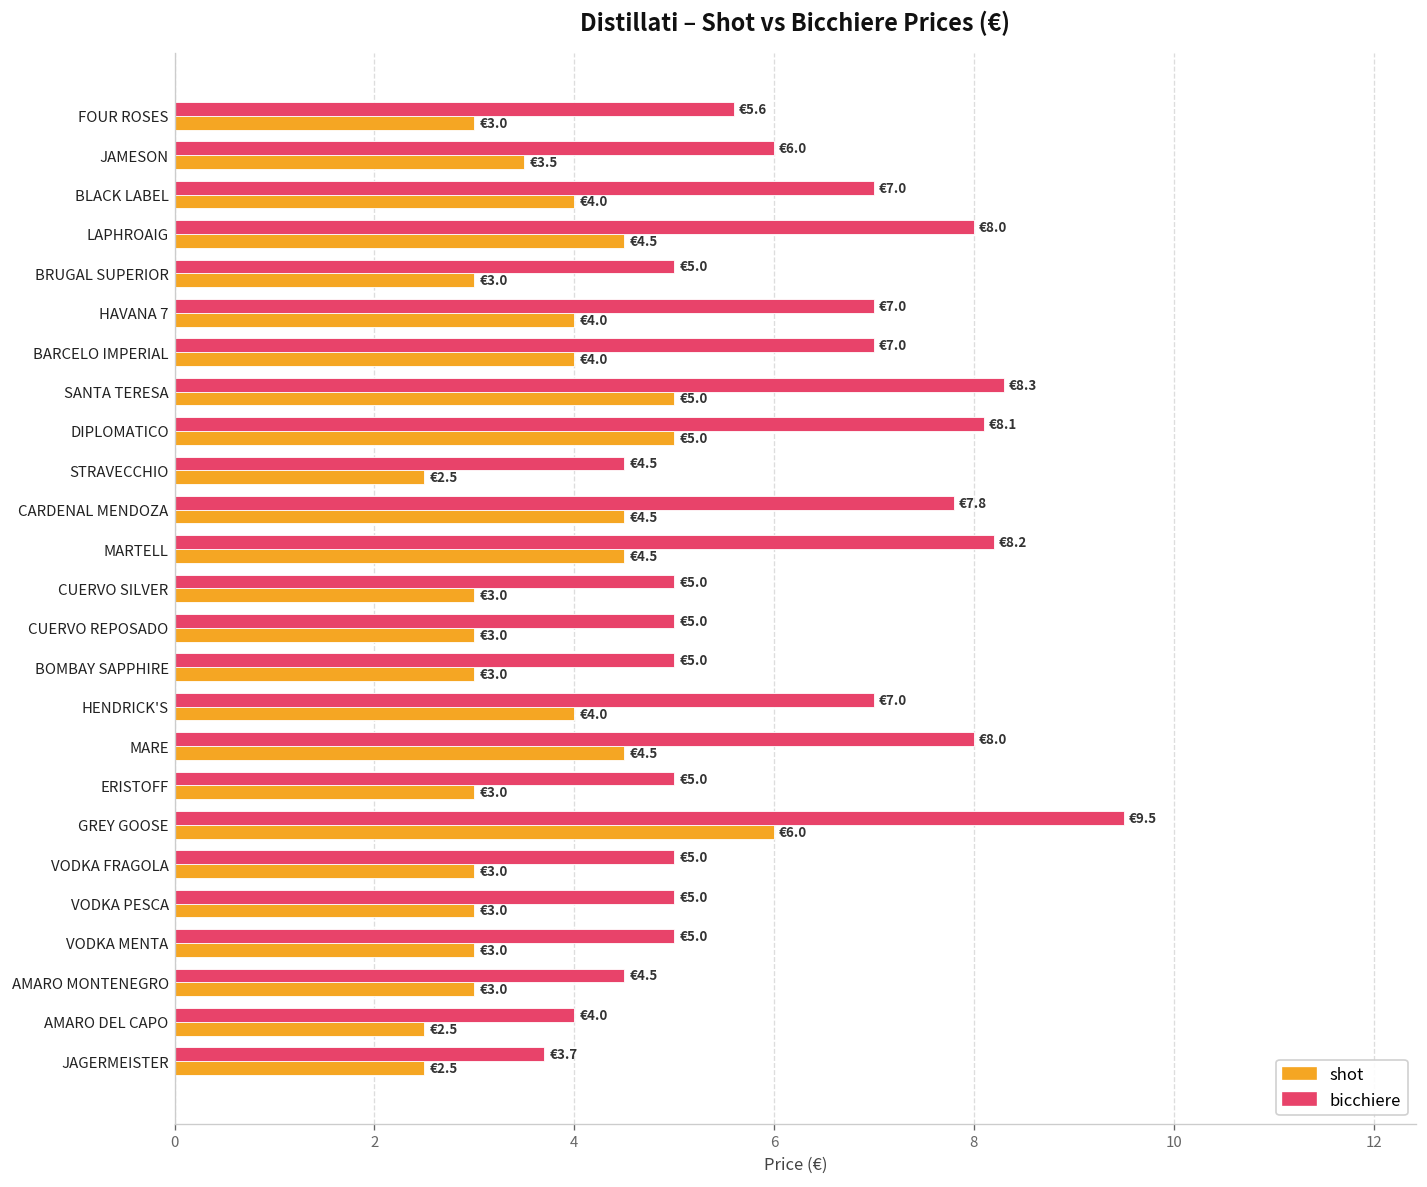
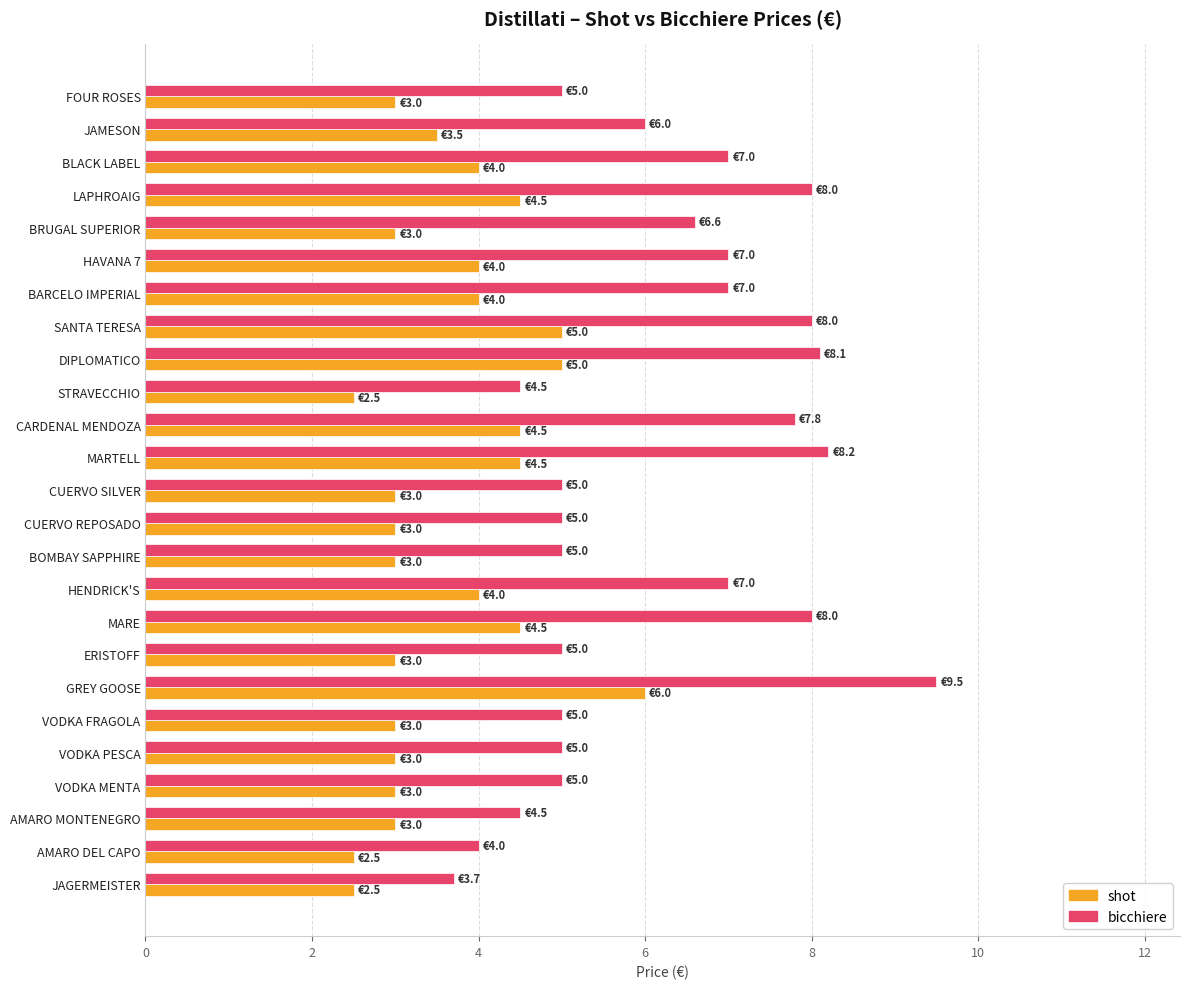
bicchiere, FOUR ROSES: €5.6 -> €5.0
bicchiere, BRUGAL SUPERIOR: €5.0 -> €6.6
bicchiere, SANTA TERESA: €8.3 -> €8.0
